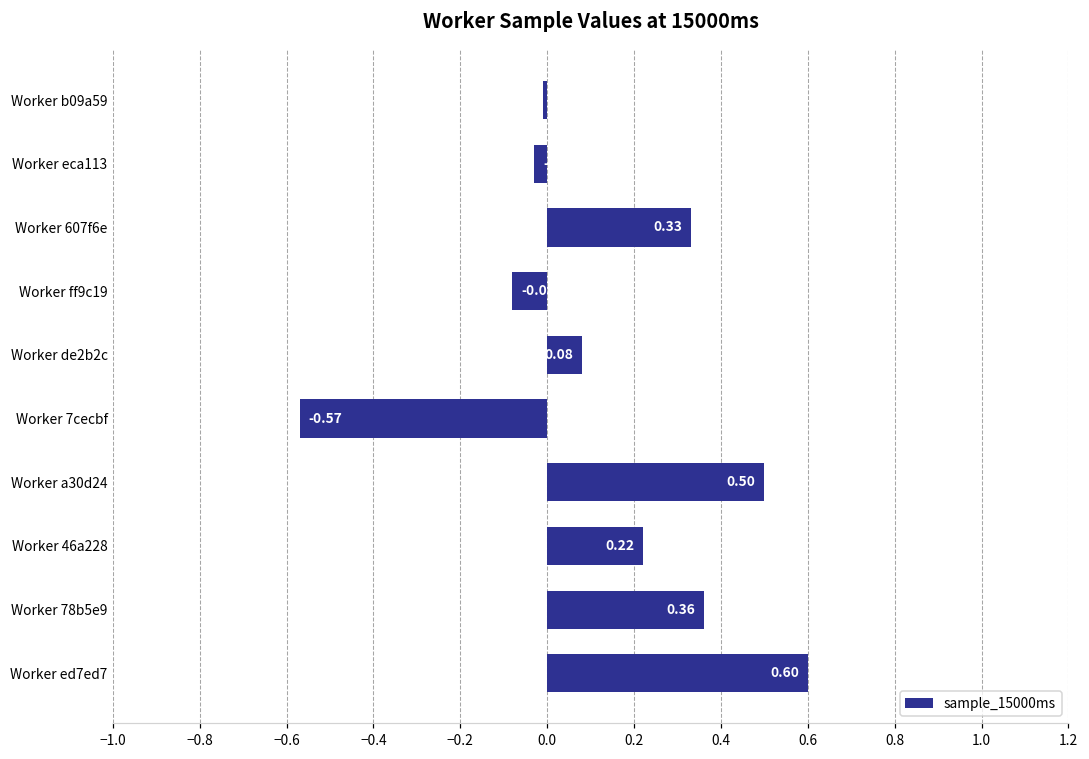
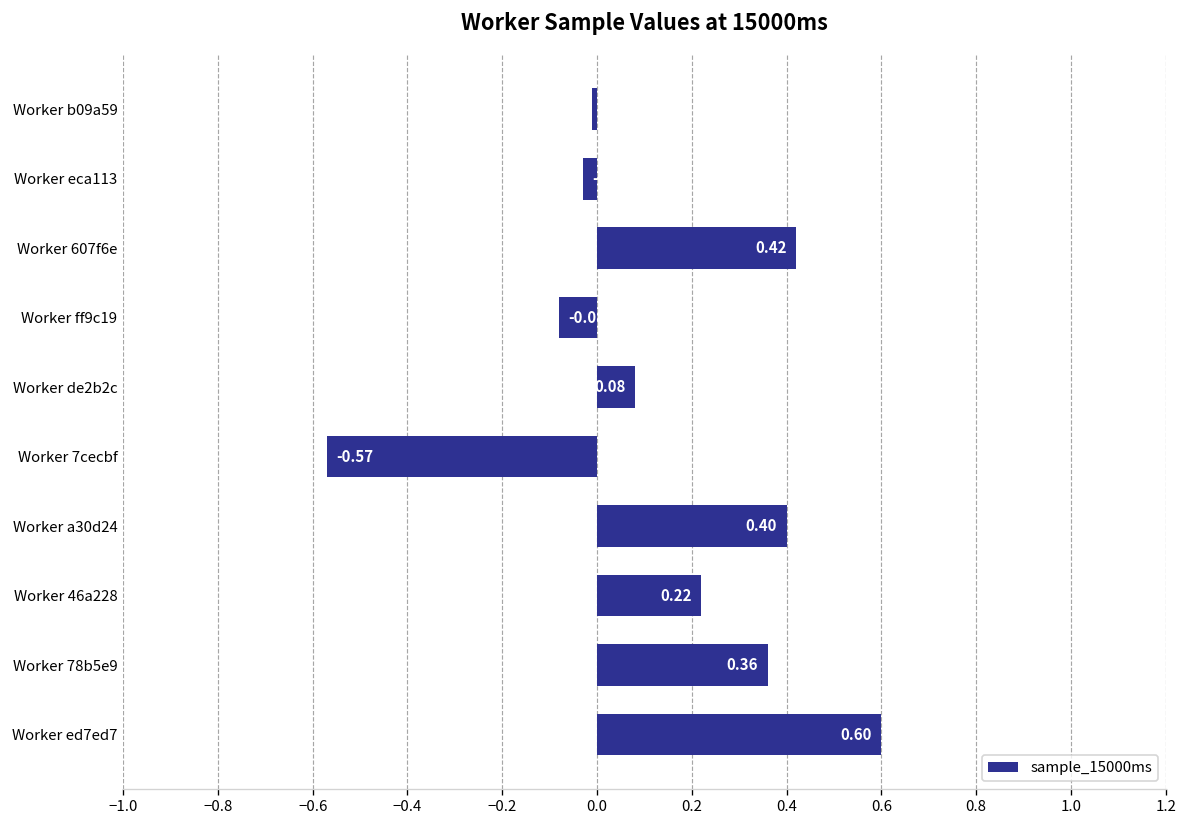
Worker 607f6e: 0.33 -> 0.42
Worker a30d24: 0.50 -> 0.40
